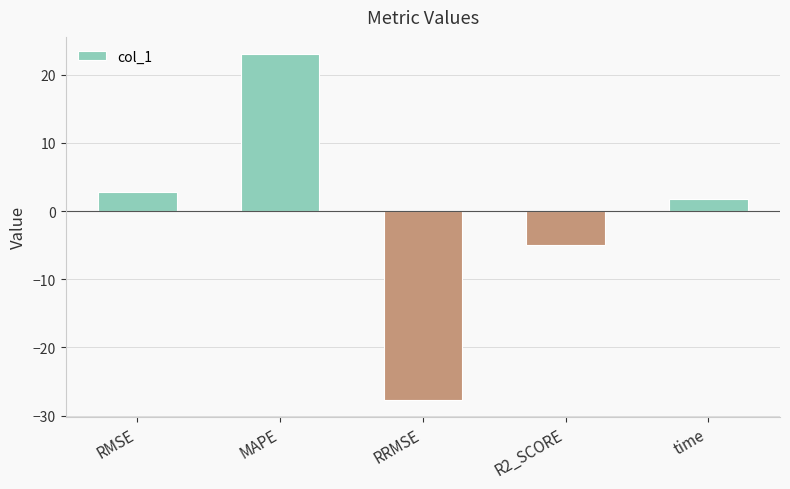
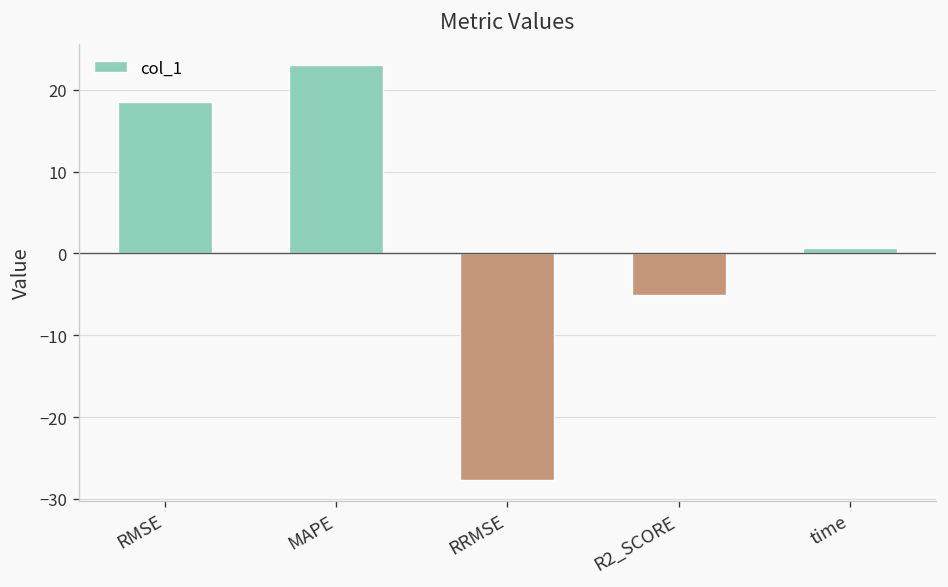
RMSE: 3 -> 18
time: 2 -> 1
